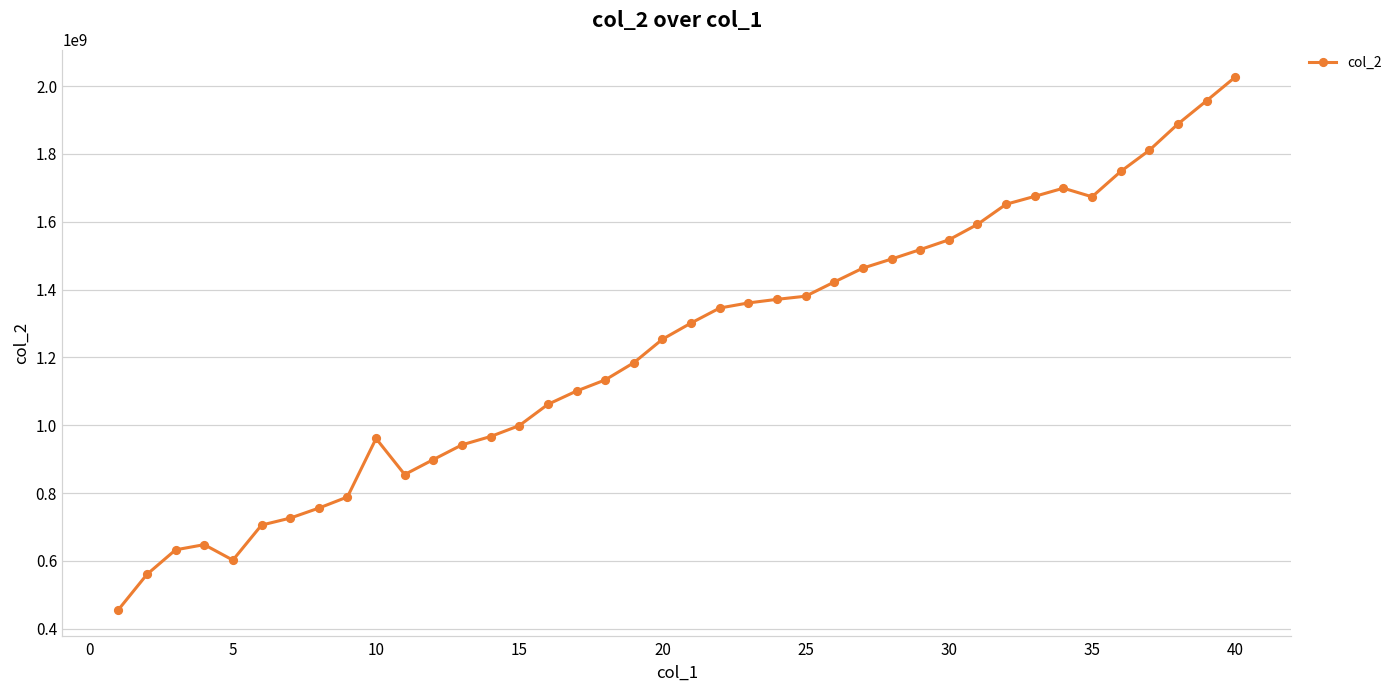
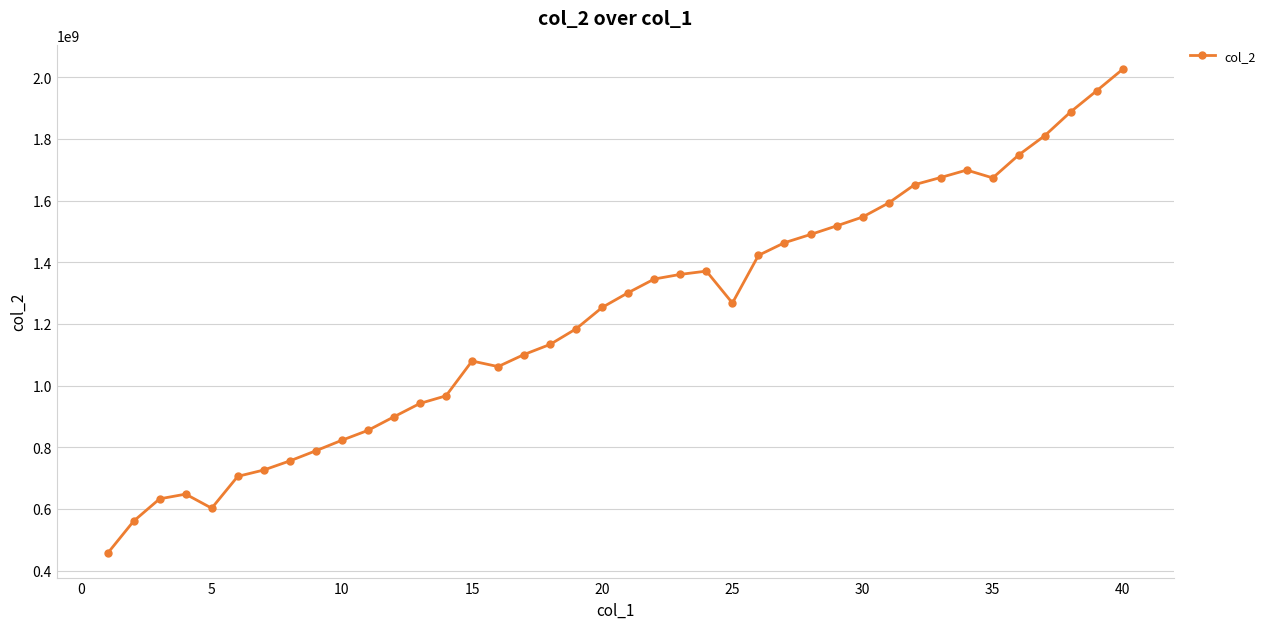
10: 960000000 -> 820000000
15: 1000000000 -> 1080000000
25: 1380000000 -> 1270000000
